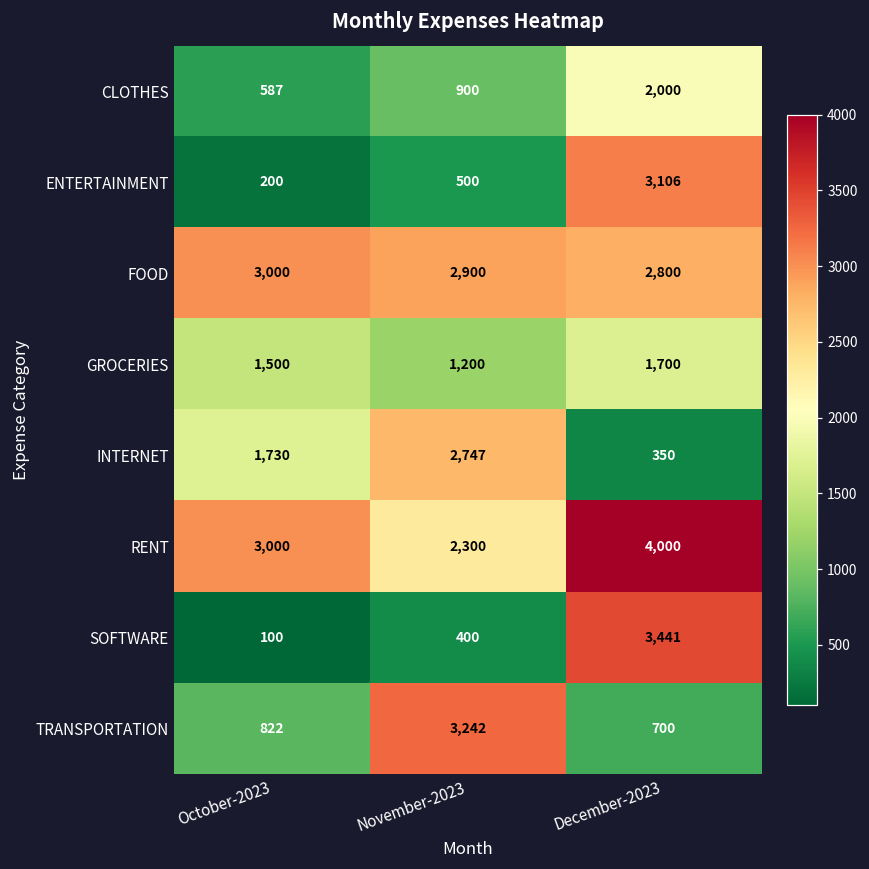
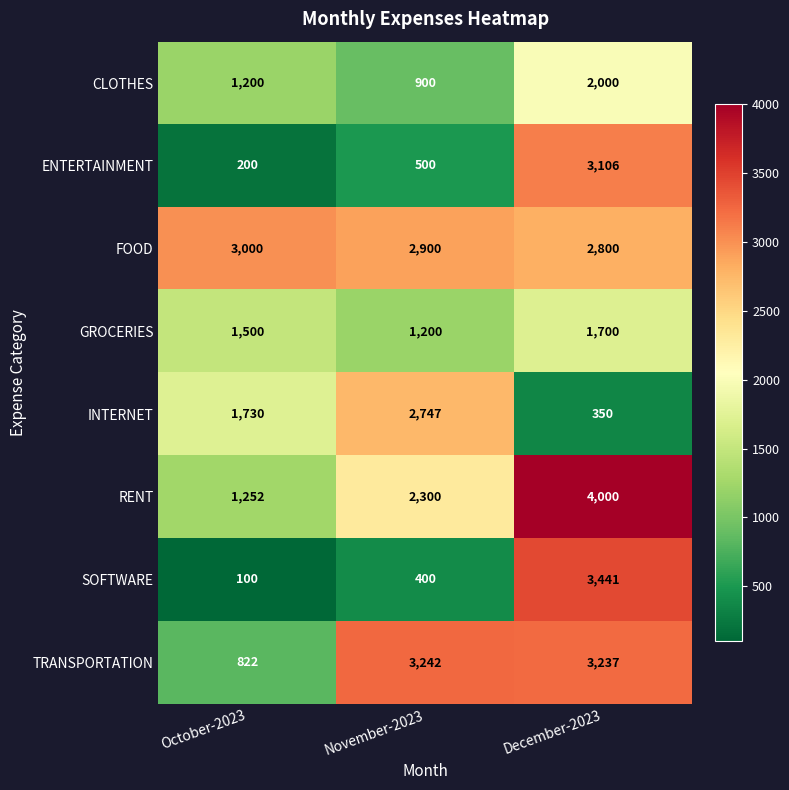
CLOTHES, October-2023: 587 -> 1,200
RENT, October-2023: 3,000 -> 1,252
TRANSPORTATION, December-2023: 700 -> 3,237
